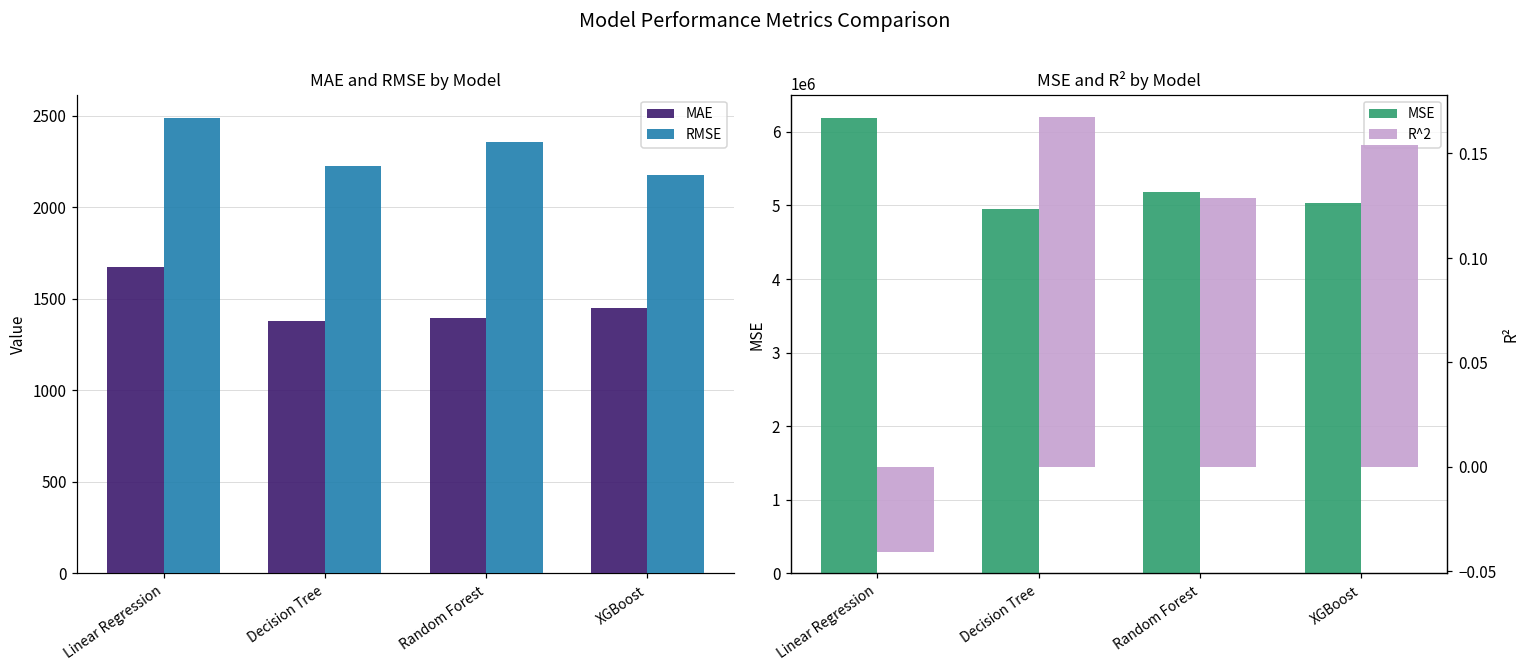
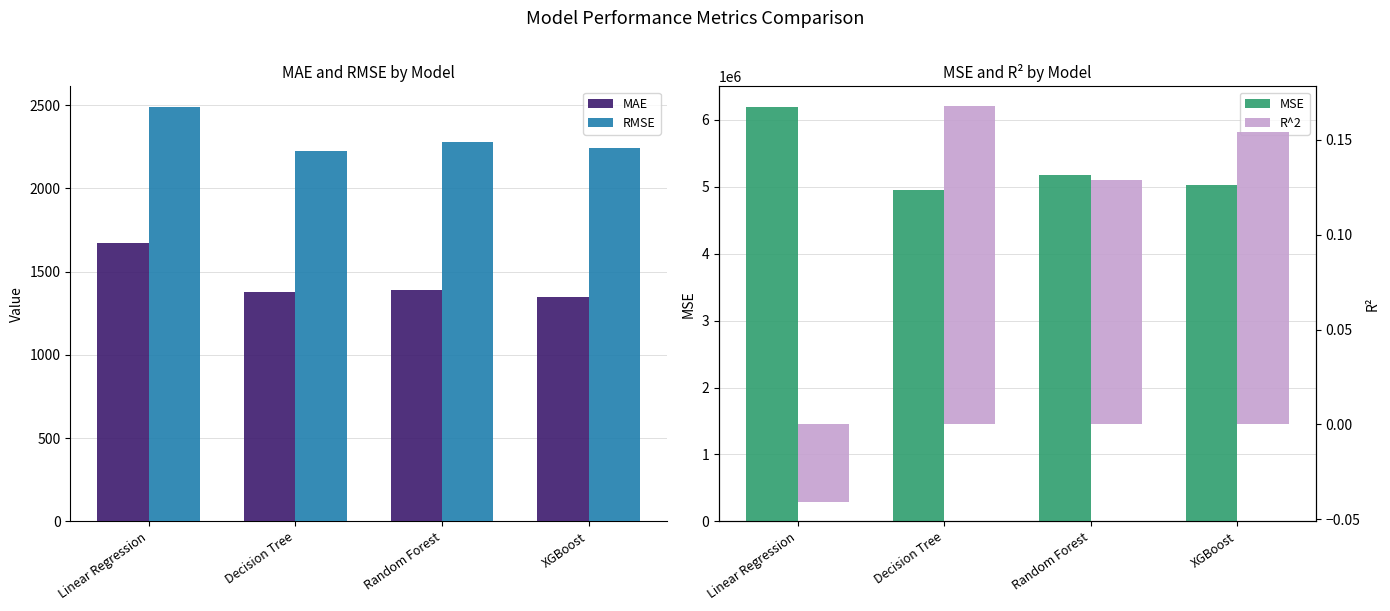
MAE and RMSE by Model, RMSE, Random Forest: 2360 -> 2280
MAE and RMSE by Model, MAE, XGBoost: 1450 -> 1350
MAE and RMSE by Model, RMSE, XGBoost: 2170 -> 2240
